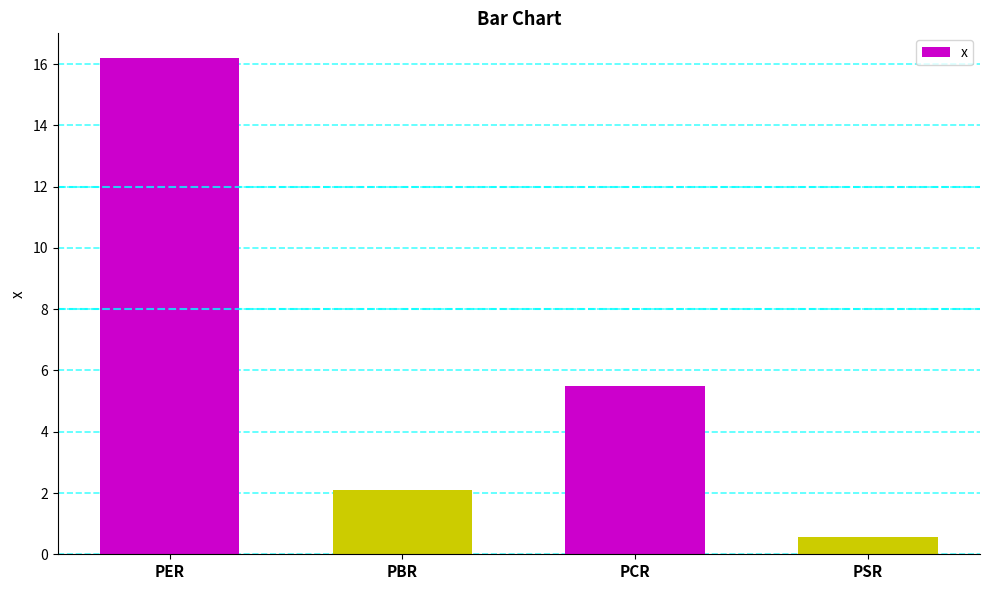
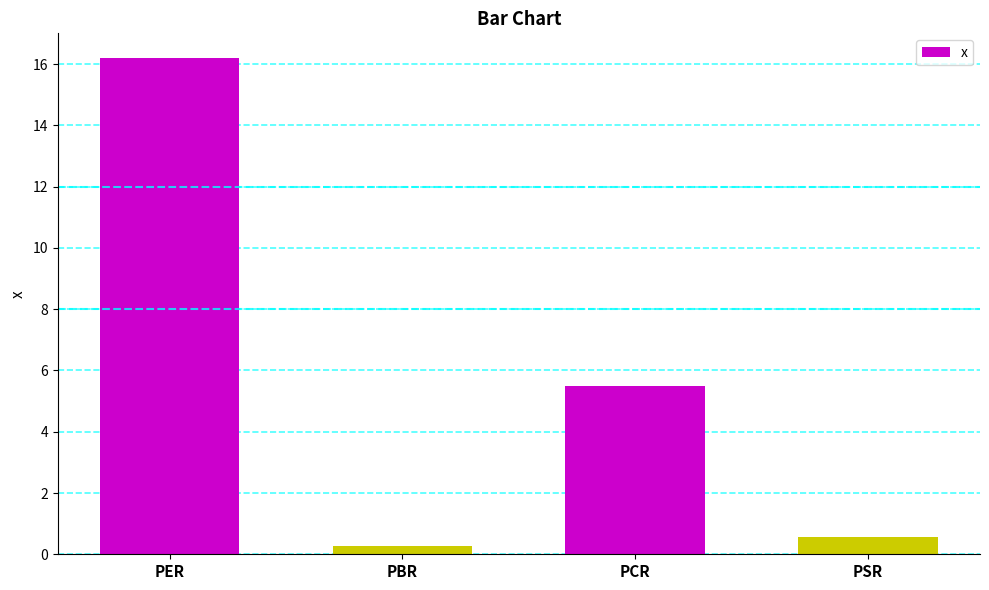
PBR: 2.1 -> 0.3
